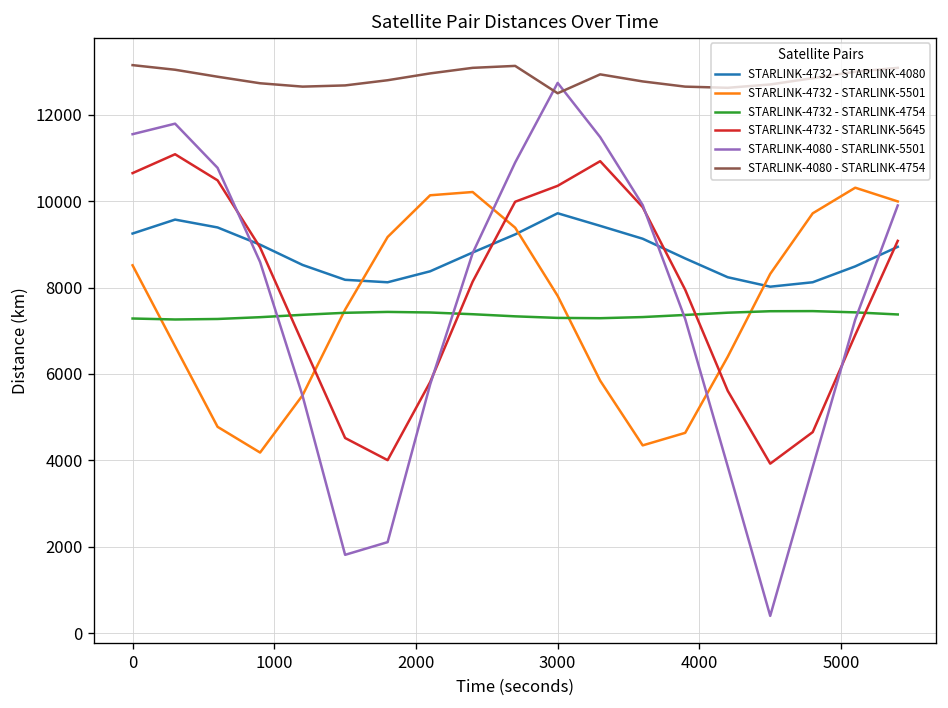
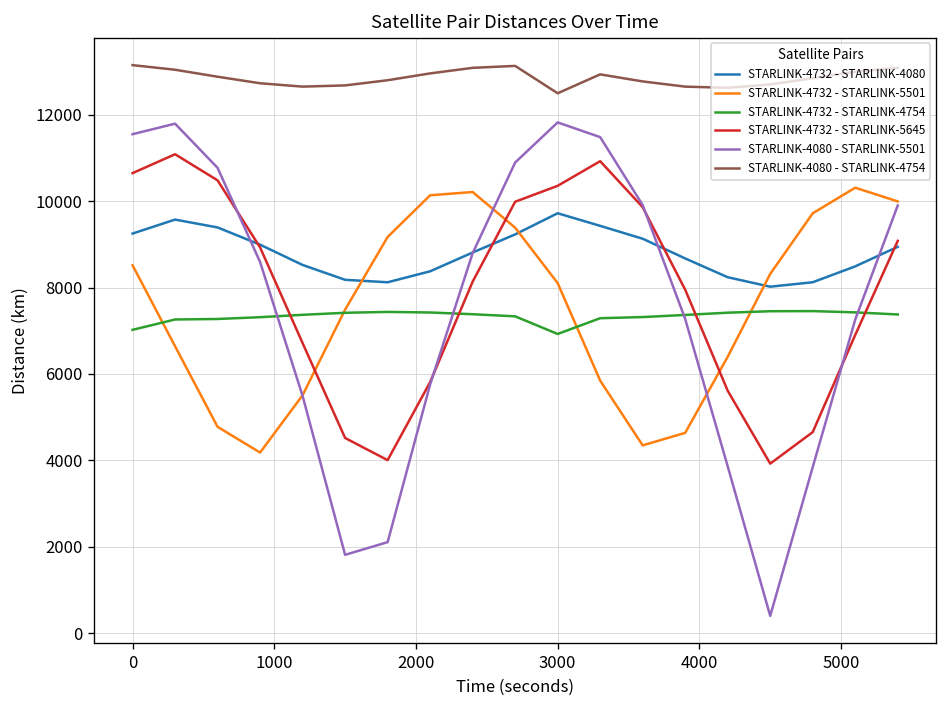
STARLINK-4732 - STARLINK-4754, 0: 7300 -> 7000
STARLINK-4732 - STARLINK-5501, 3000: 7800 -> 8100
STARLINK-4732 - STARLINK-4754, 3000: 7300 -> 6900
STARLINK-4080 - STARLINK-5501, 3000: 12700 -> 11800
